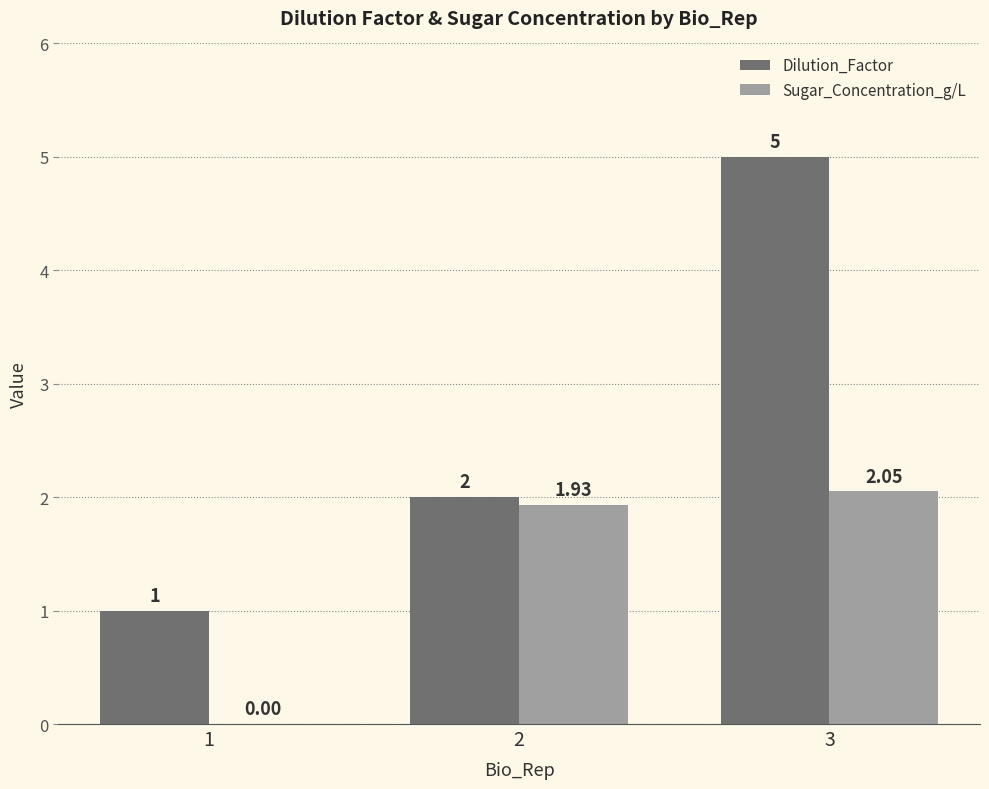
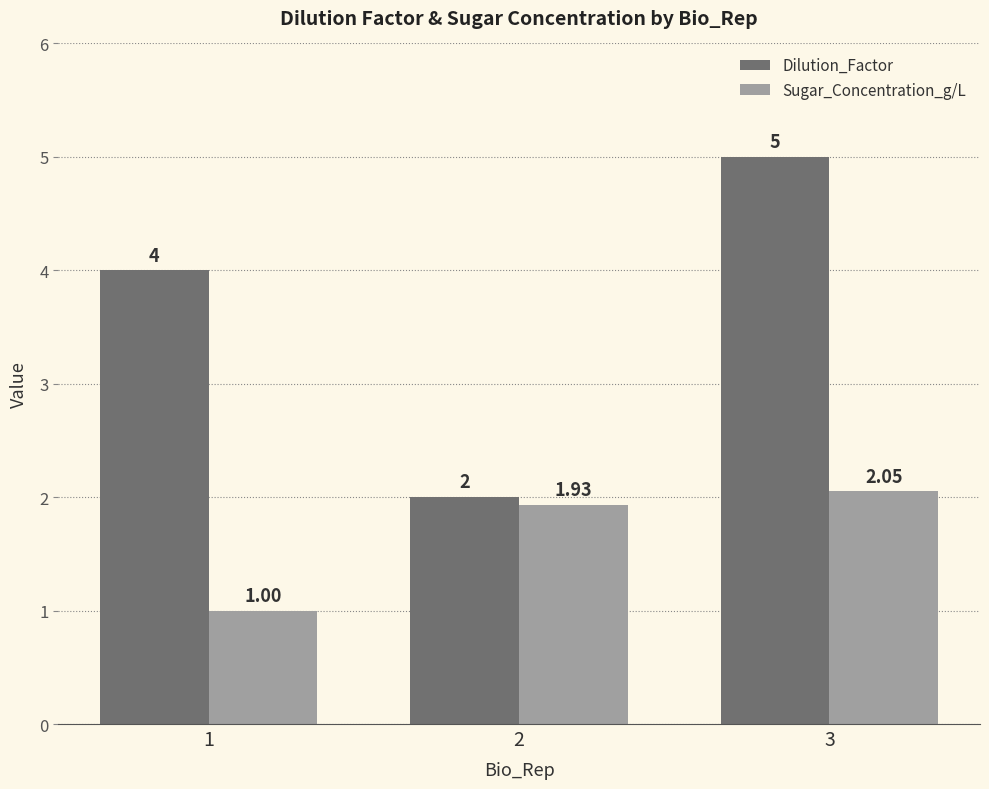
Dilution_Factor, 1: 1 -> 4
Sugar_Concentration_g/L, 1: 0.00 -> 1.00
